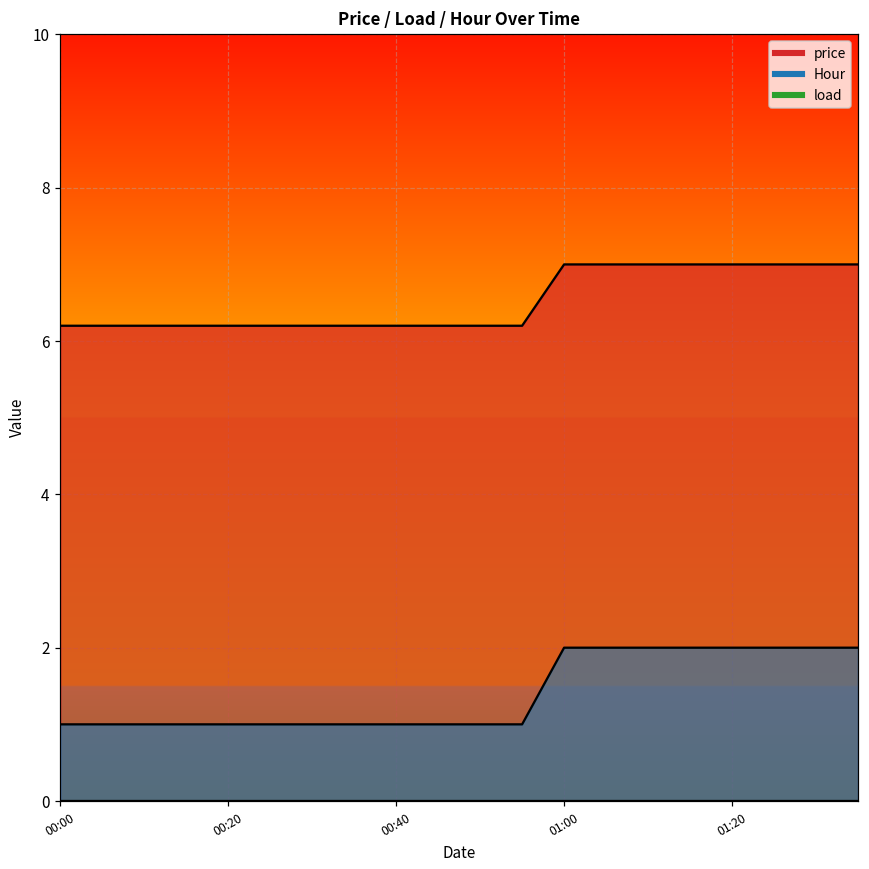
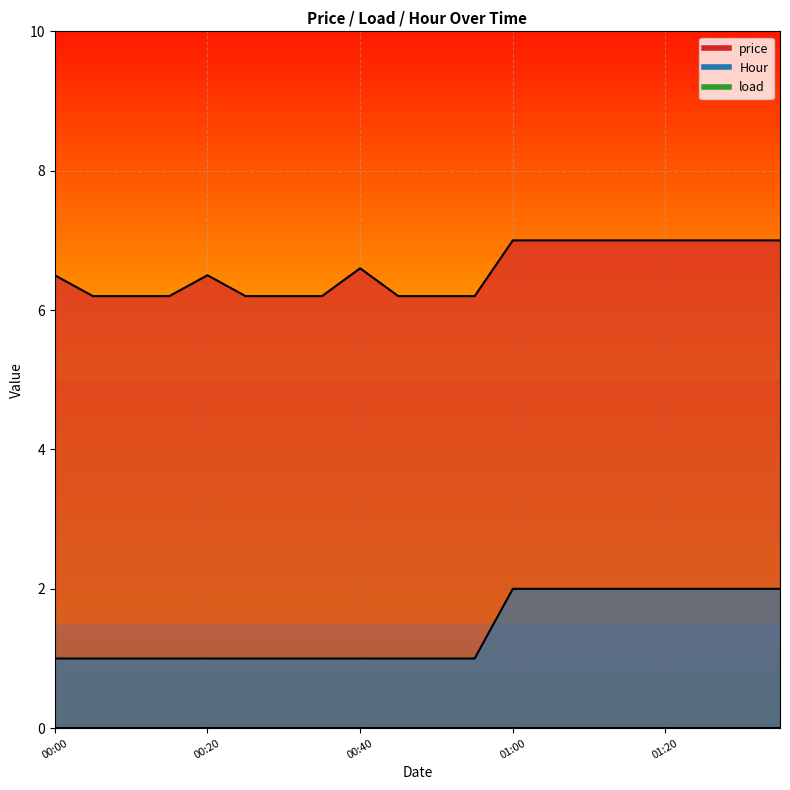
price, 00:00: 6.2 -> 6.5
price, 00:20: 6.2 -> 6.5
price, 00:40: 6.2 -> 6.6
